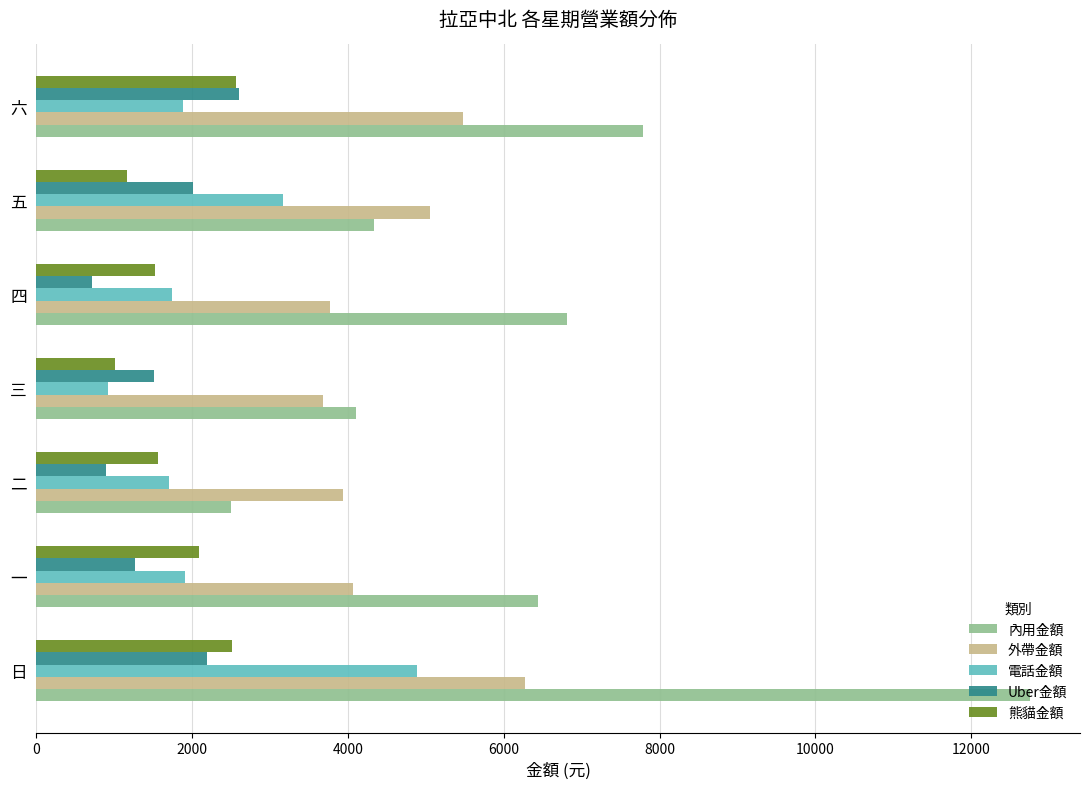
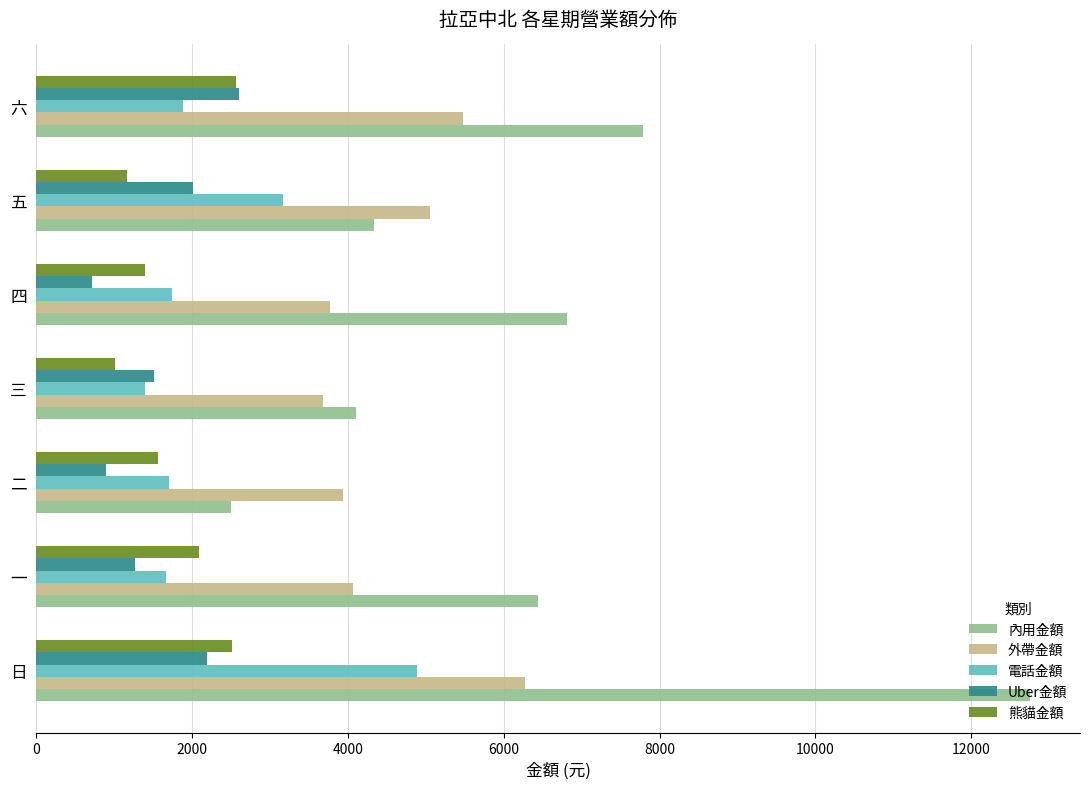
熊貓金額, 四: 1500 -> 1400
電話金額, 三: 900 -> 1400
電話金額, 一: 1900 -> 1700
